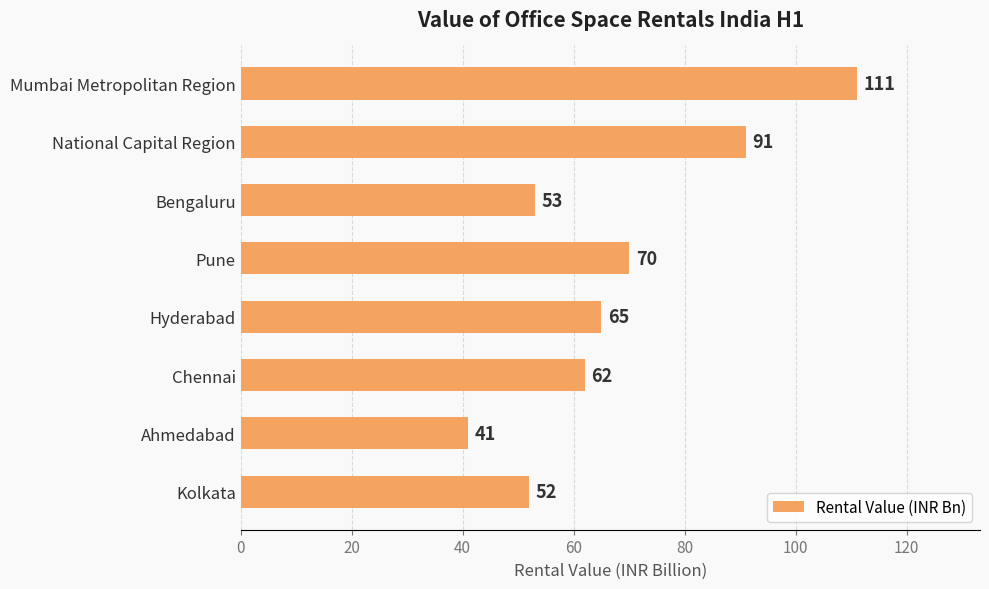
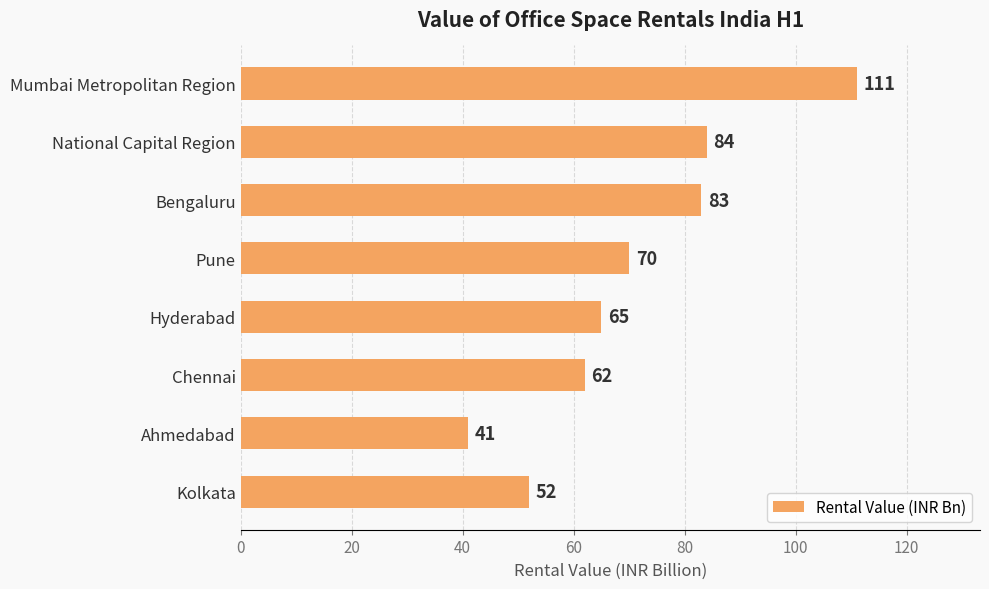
National Capital Region: 91 -> 84
Bengaluru: 53 -> 83
